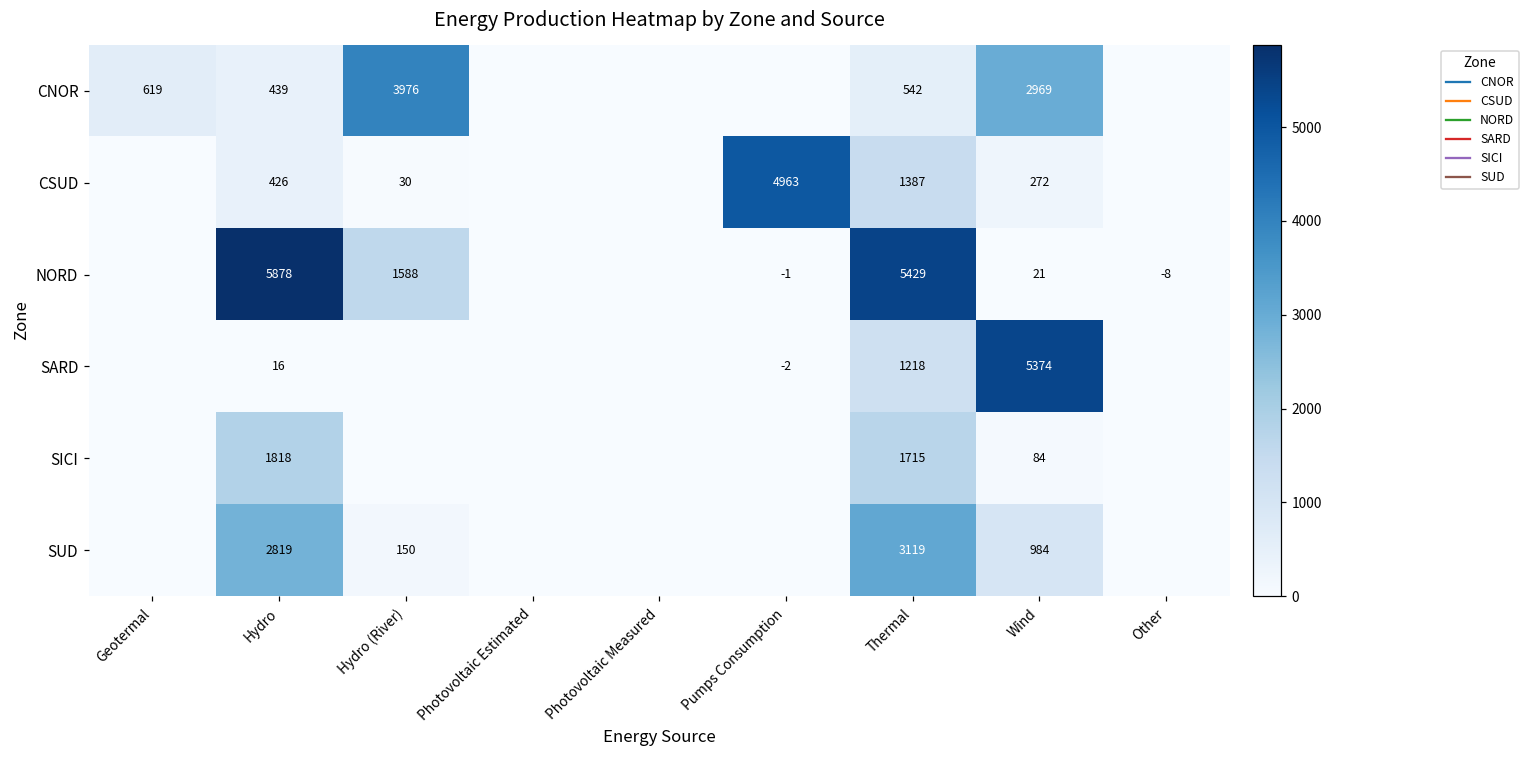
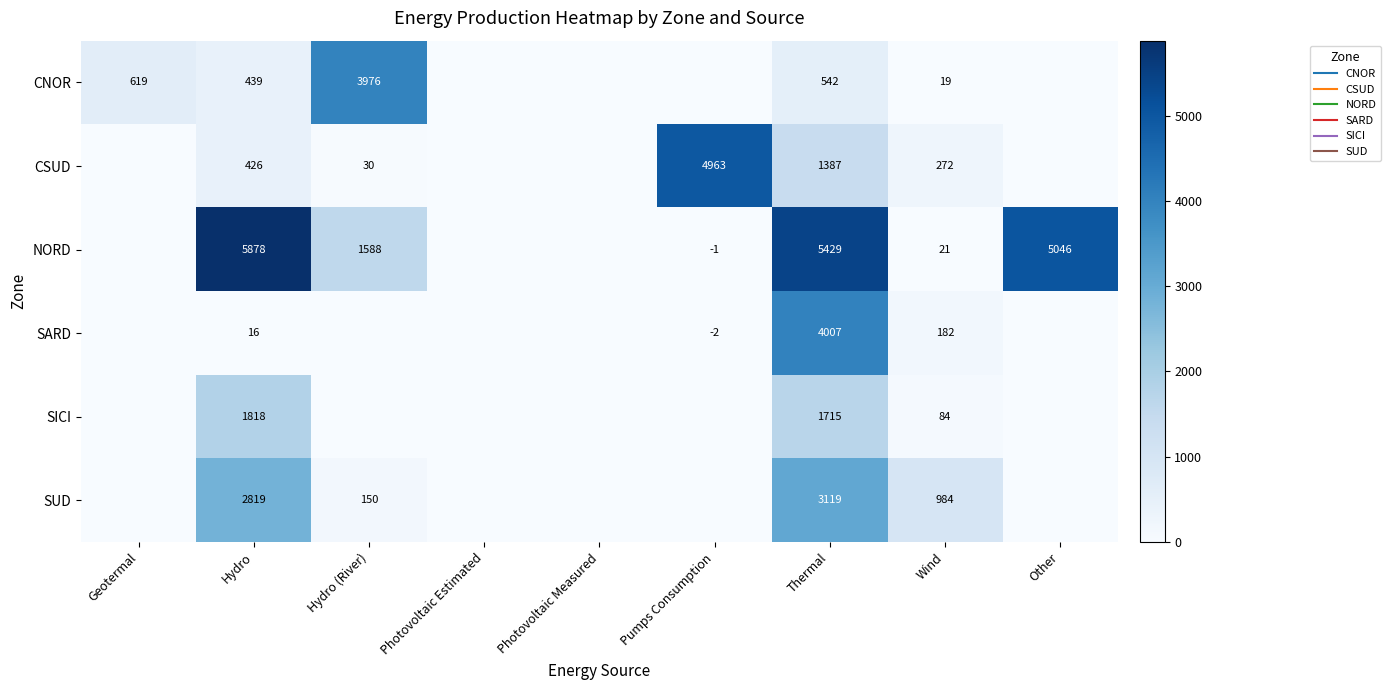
CNOR, Wind: 2969 -> 19
NORD, Other: -8 -> 5046
SARD, Thermal: 1218 -> 4007
SARD, Wind: 5374 -> 182
